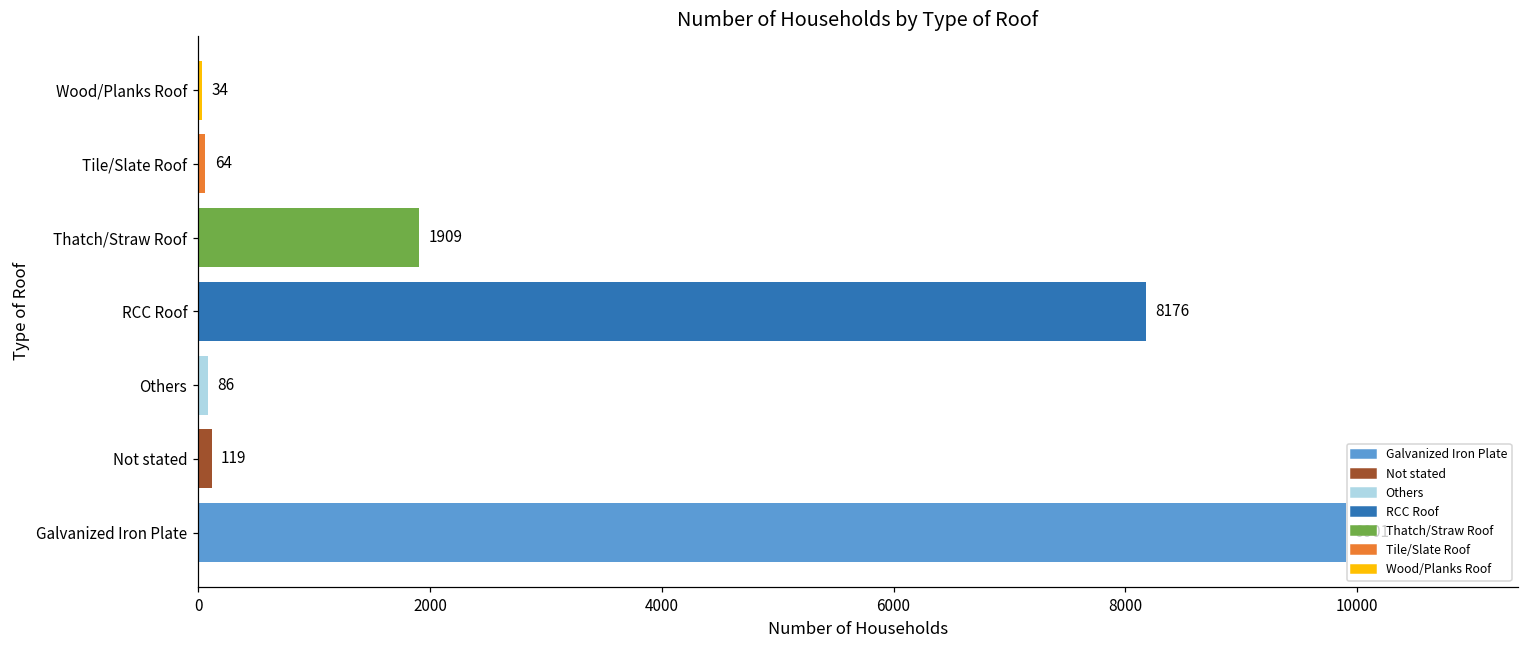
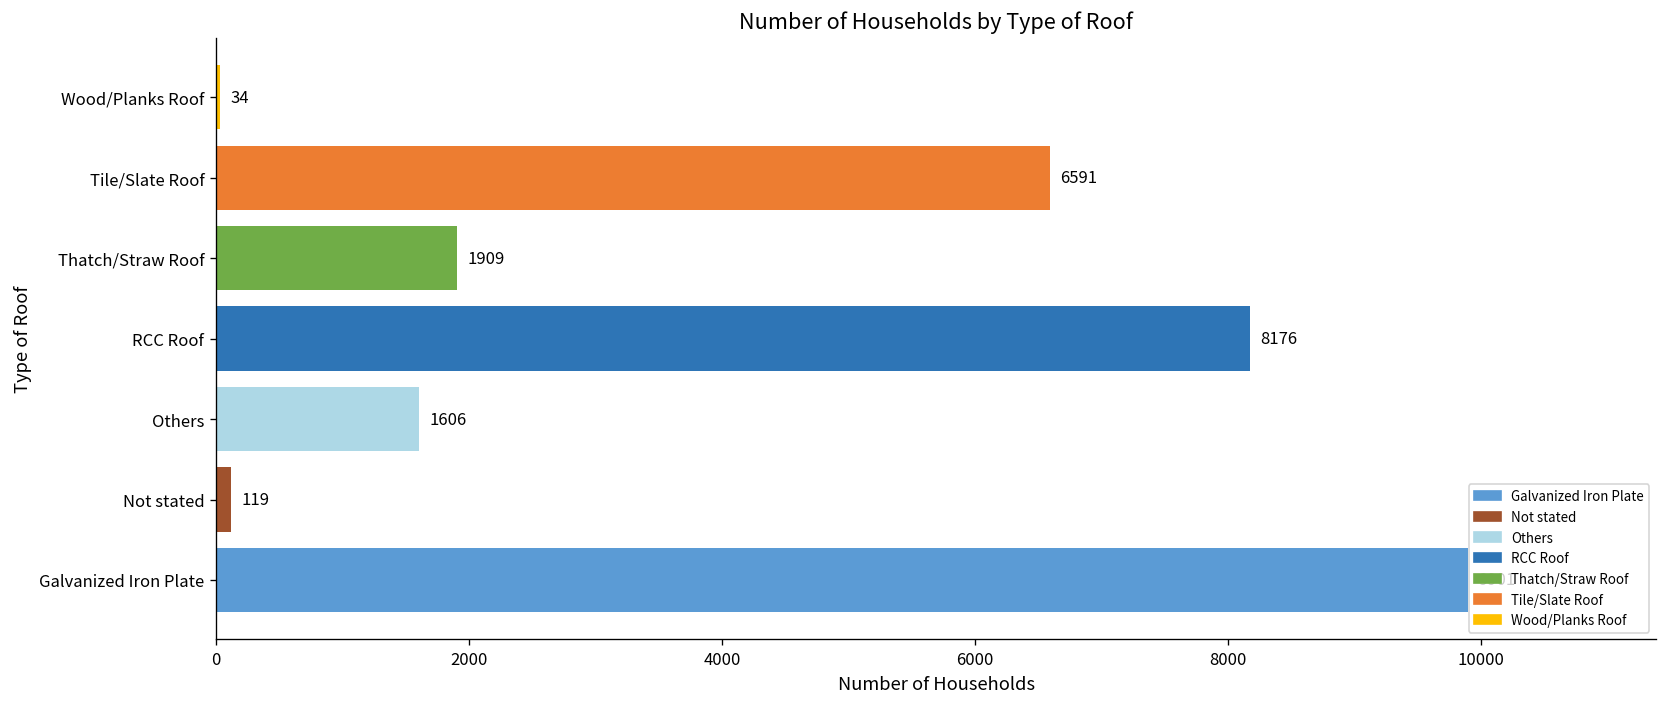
Tile/Slate Roof: 64 -> 6591
Others: 86 -> 1606
